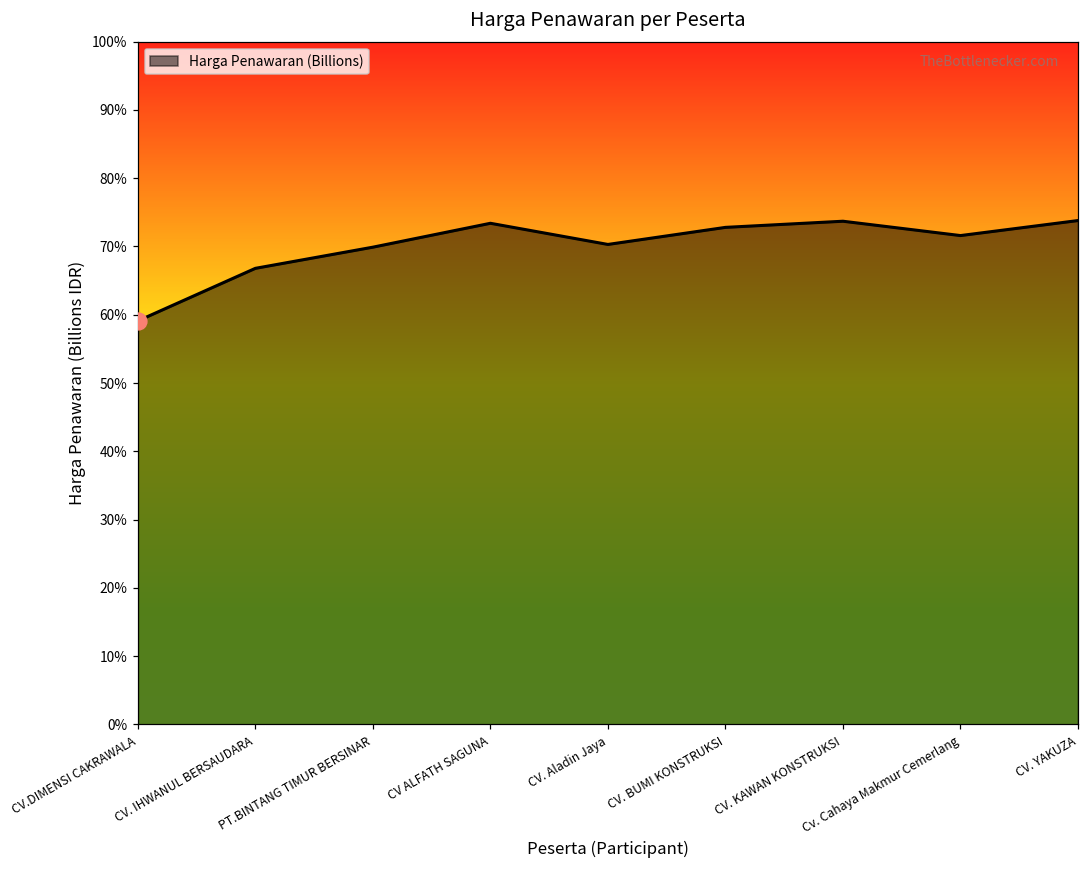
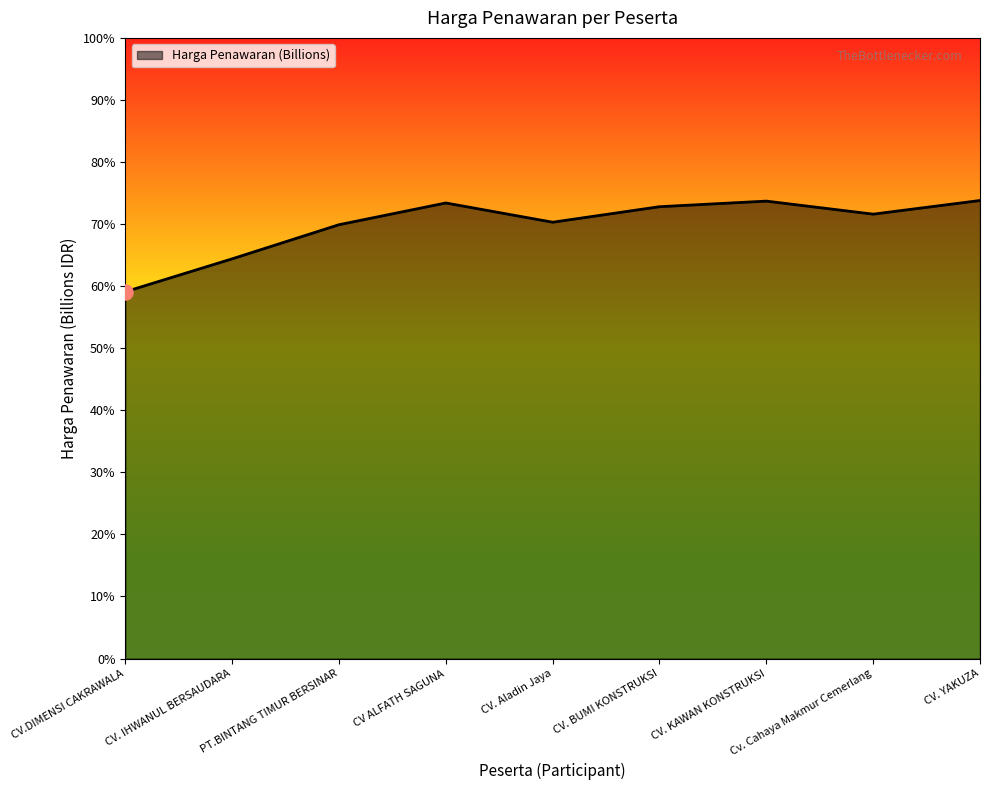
Harga Penawaran (Billions), CV. IHWANUL BERSAUDARA: 67% -> 64%
